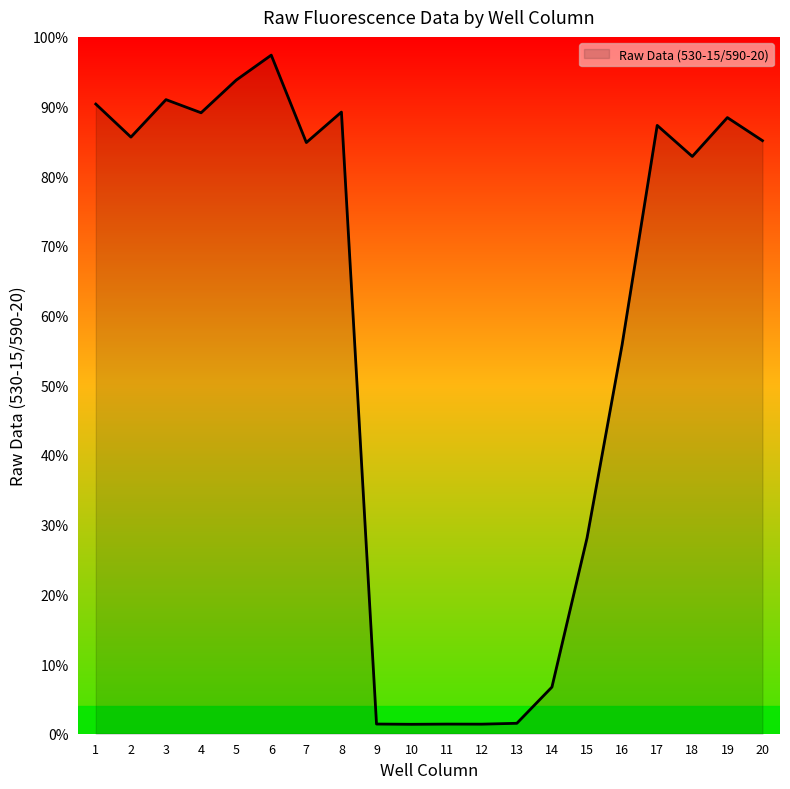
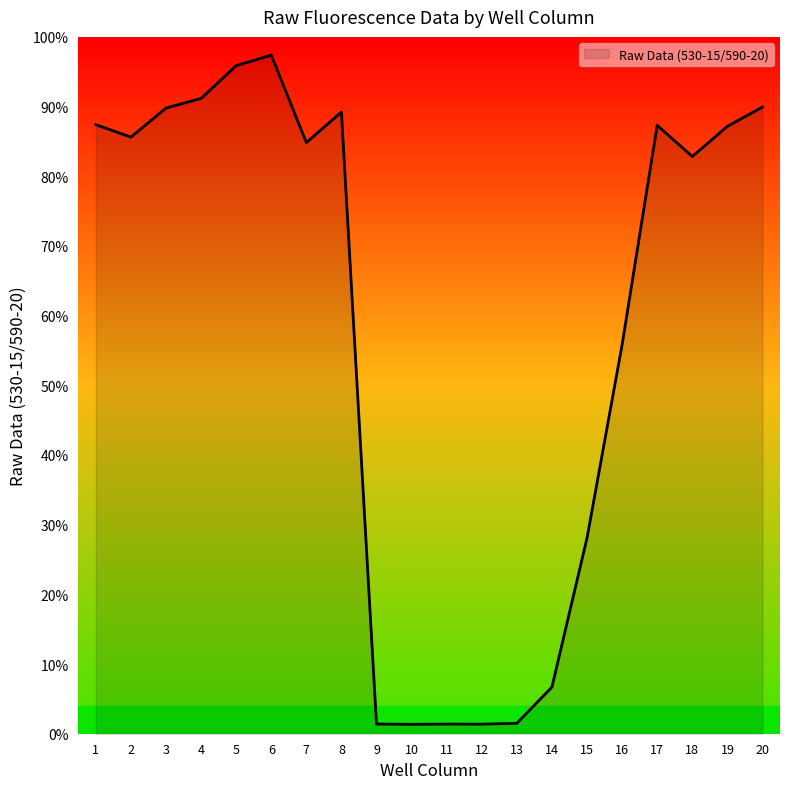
1: 90% -> 87%
3: 91% -> 90%
4: 89% -> 91%
5: 94% -> 96%
19: 88% -> 87%
20: 85% -> 90%
